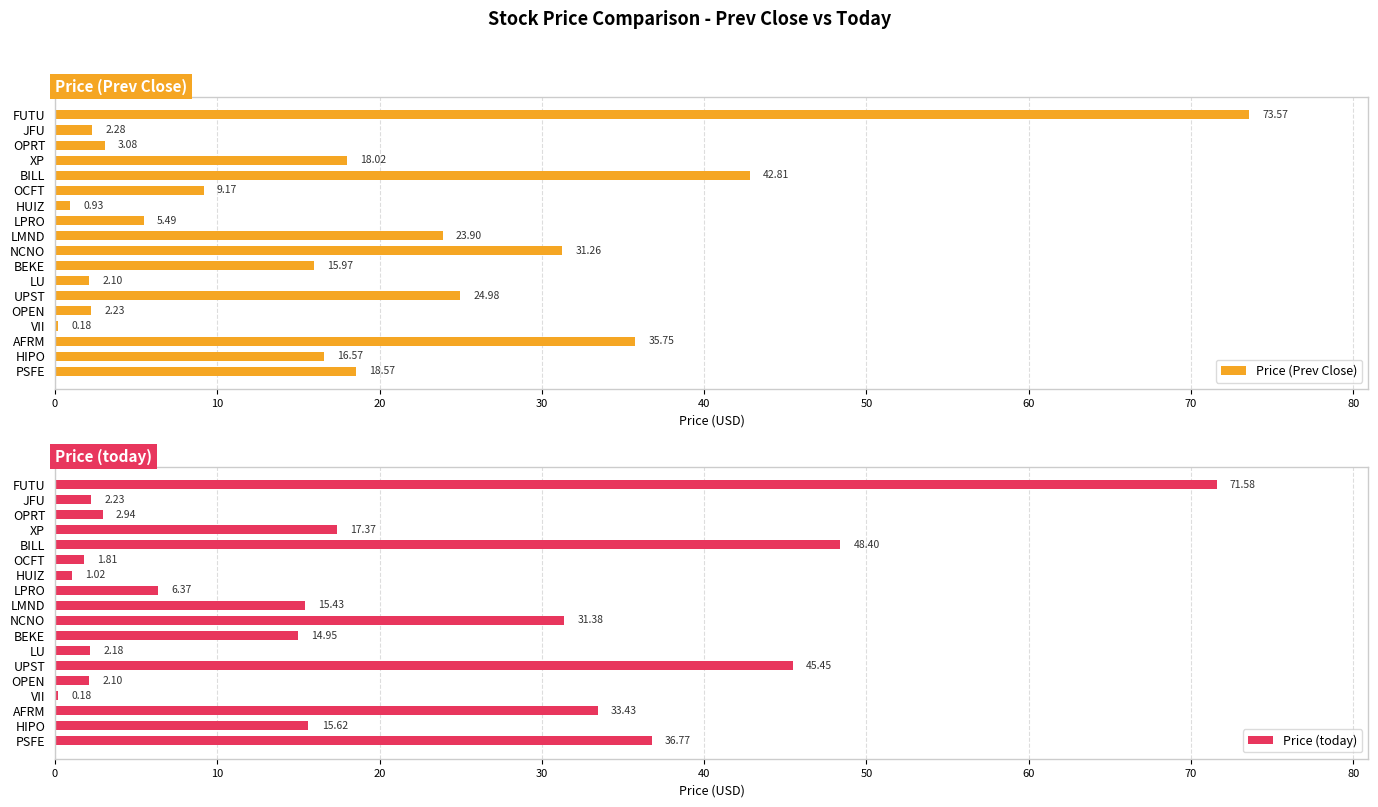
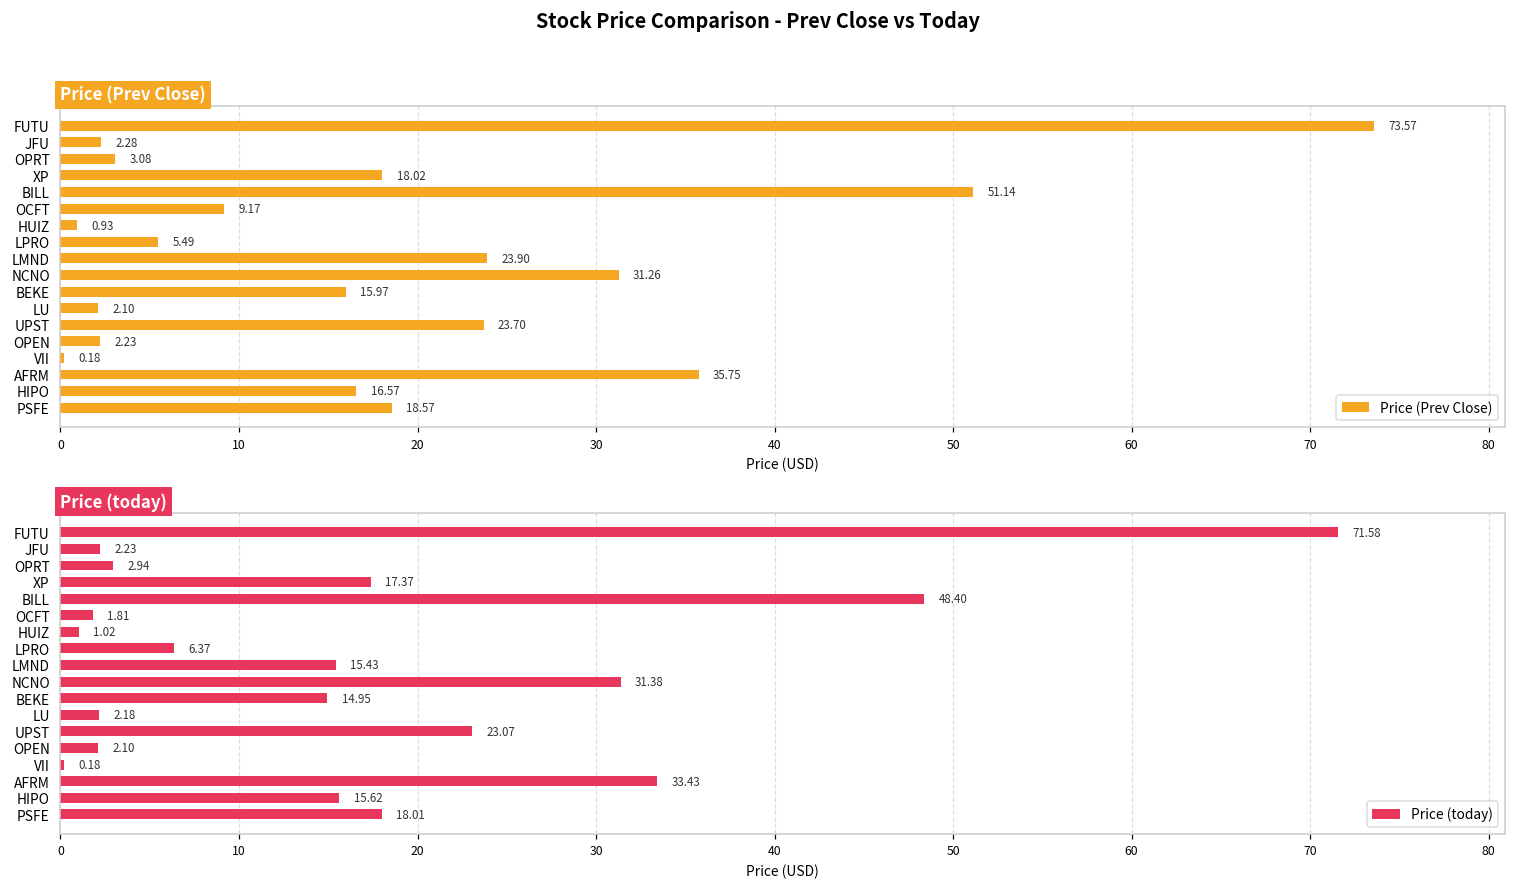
Price (Prev Close), BILL: 42.81 -> 51.14
Price (Prev Close), UPST: 24.98 -> 23.70
Price (today), UPST: 45.45 -> 23.07
Price (today), PSFE: 36.77 -> 18.01
